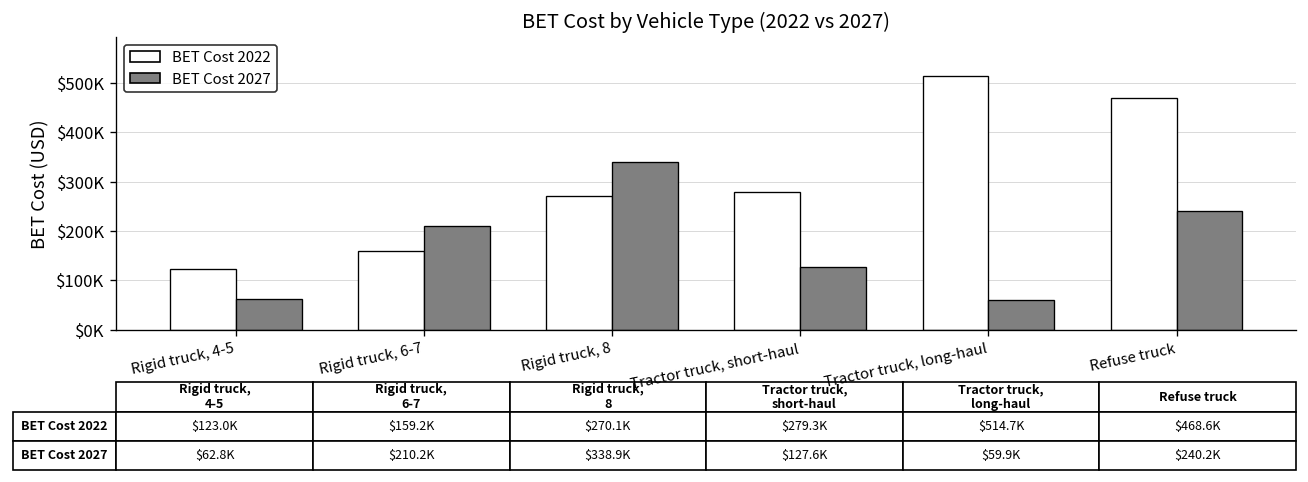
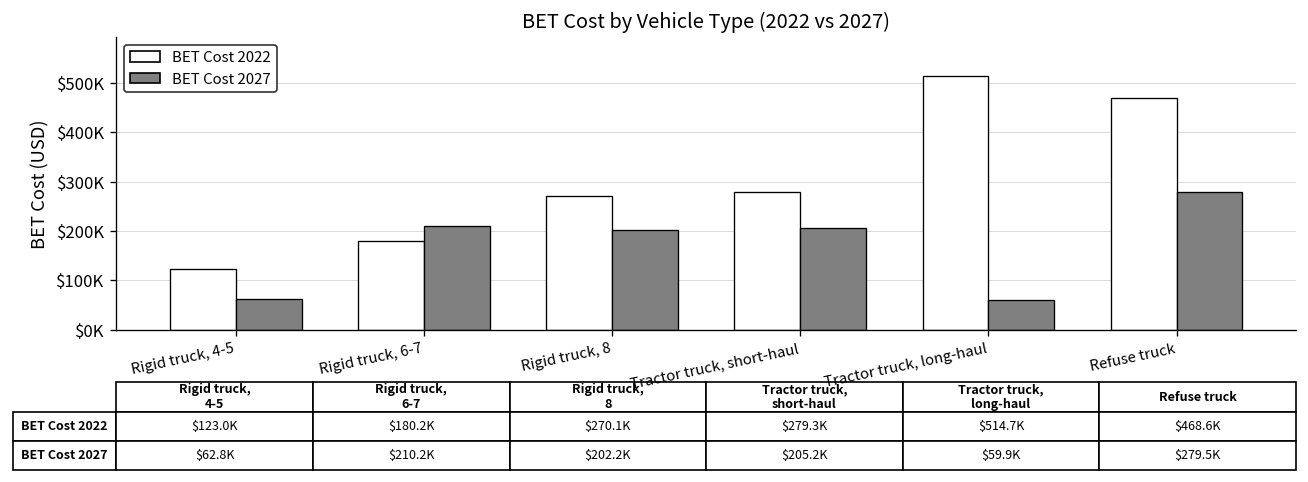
BET Cost 2022, Rigid truck, 6-7: $159.2K -> $180.2K
BET Cost 2027, Rigid truck, 8: $338.9K -> $202.2K
BET Cost 2027, Tractor truck, short-haul: $127.6K -> $205.2K
BET Cost 2027, Refuse truck: $240.2K -> $279.5K
